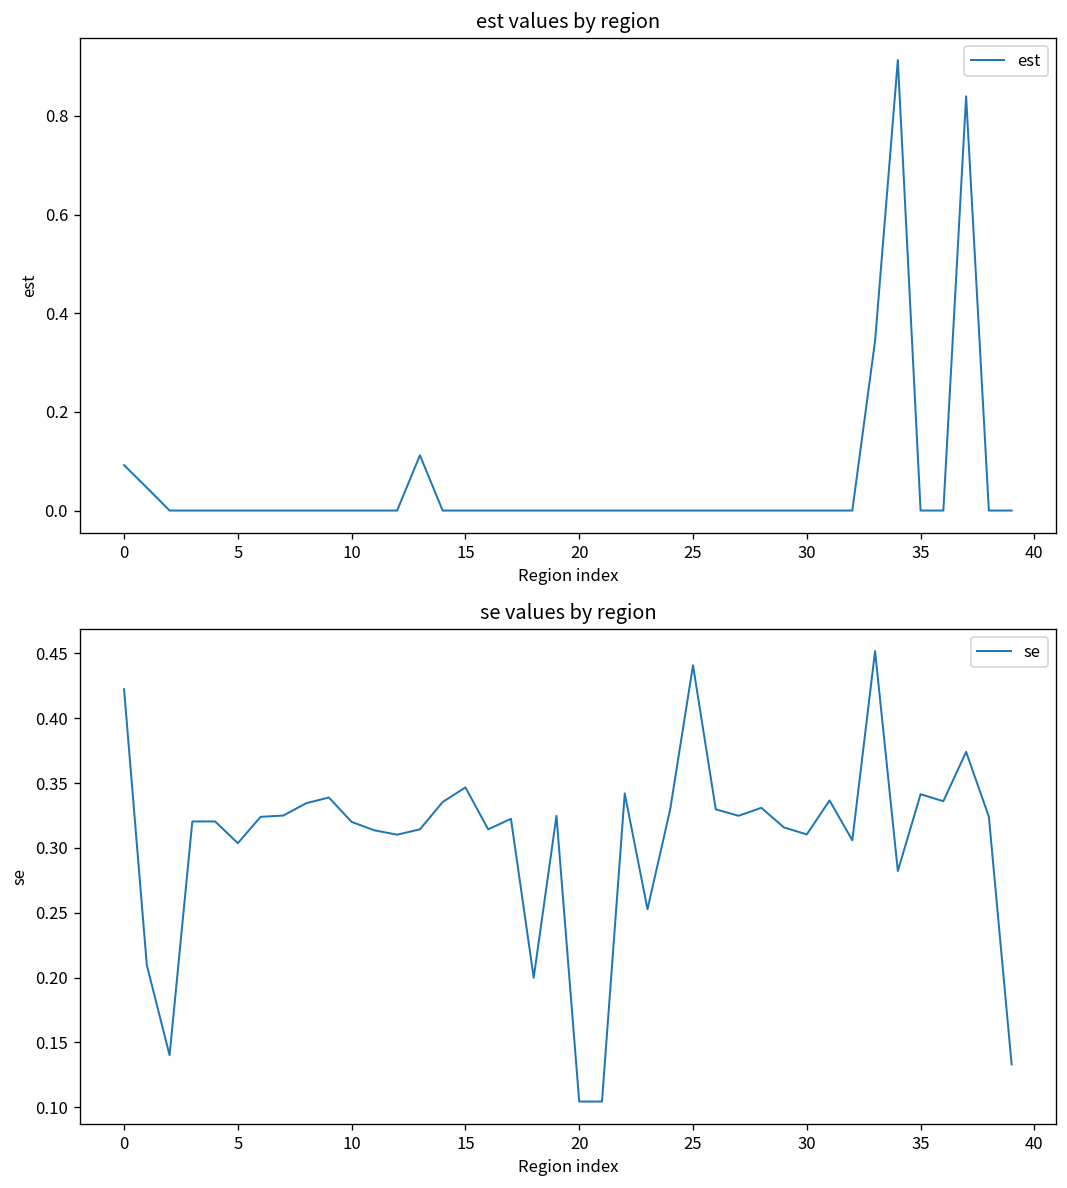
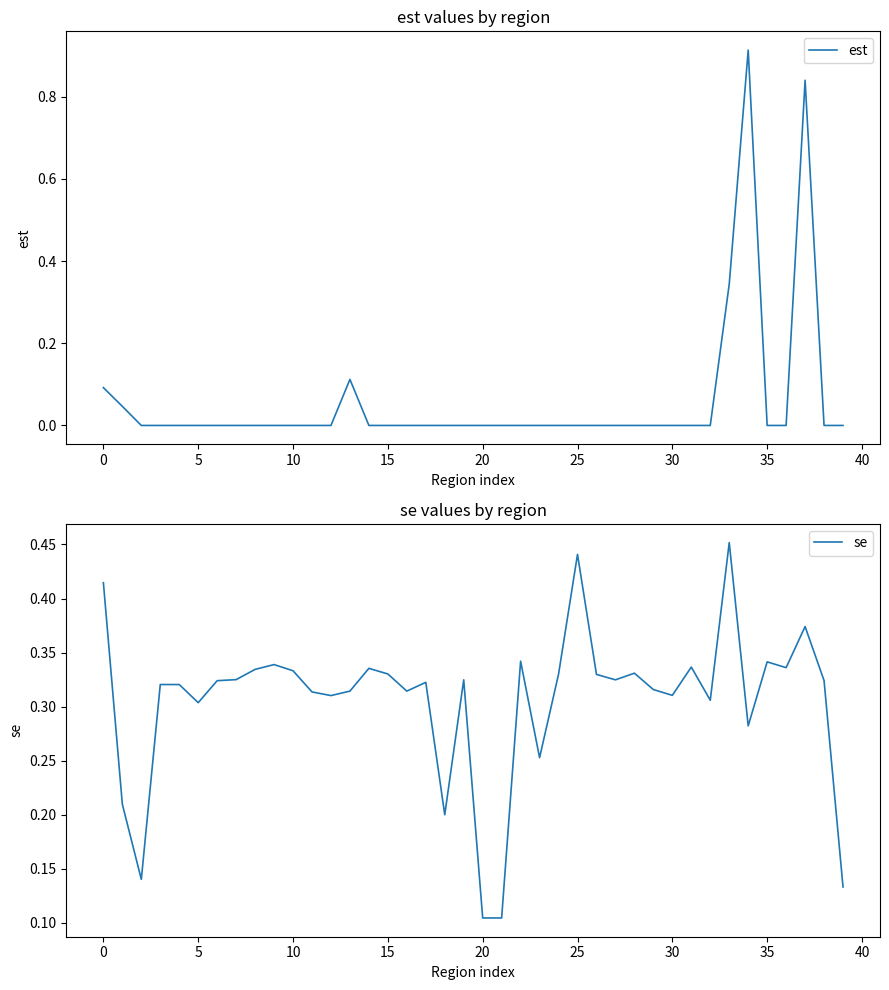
se values by region, 0: 0.422 -> 0.415
se values by region, 10: 0.320 -> 0.333
se values by region, 15: 0.347 -> 0.330
